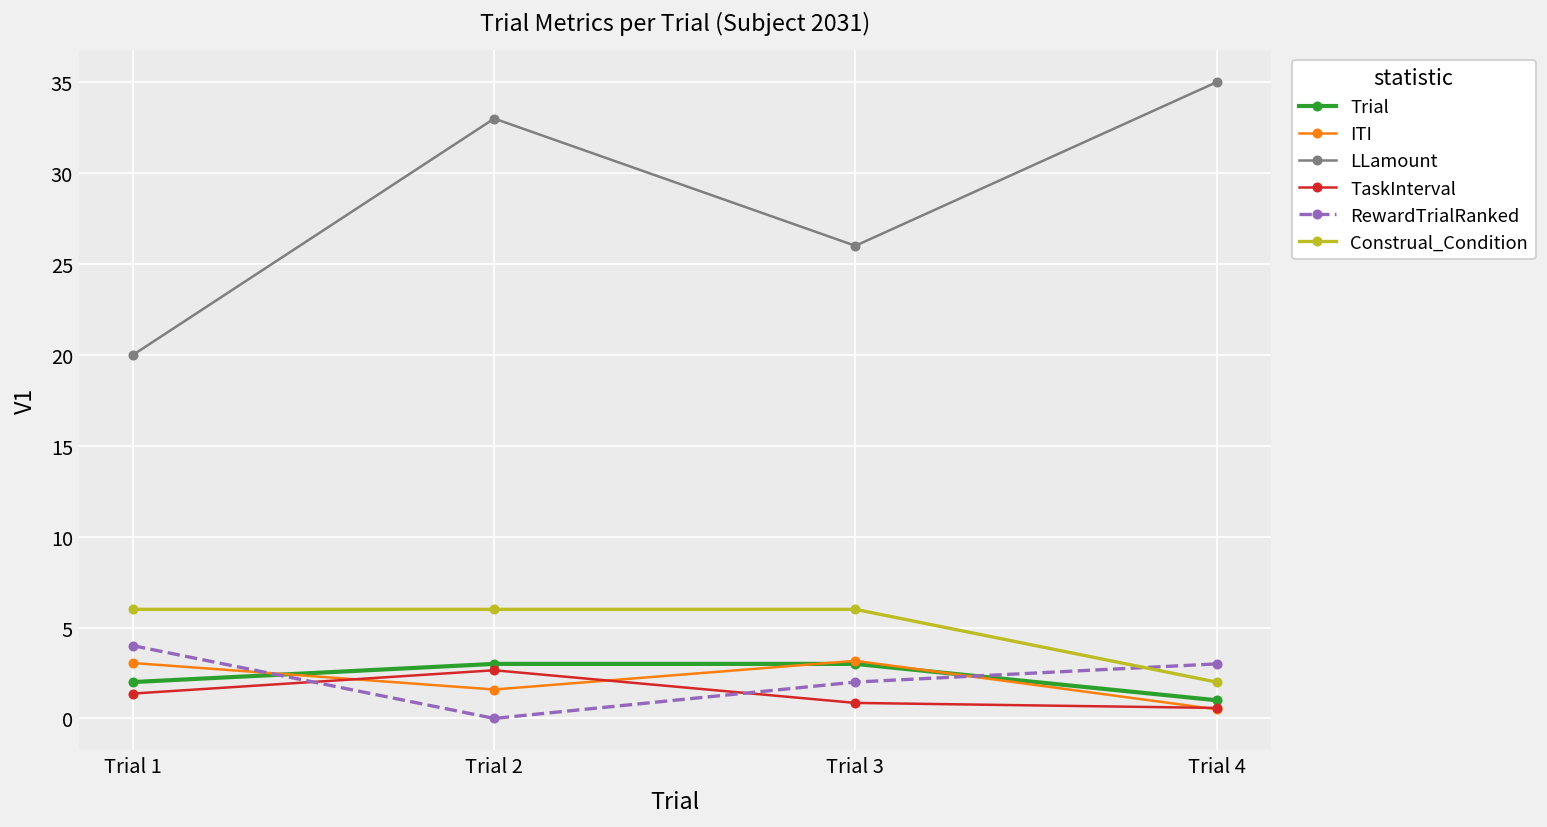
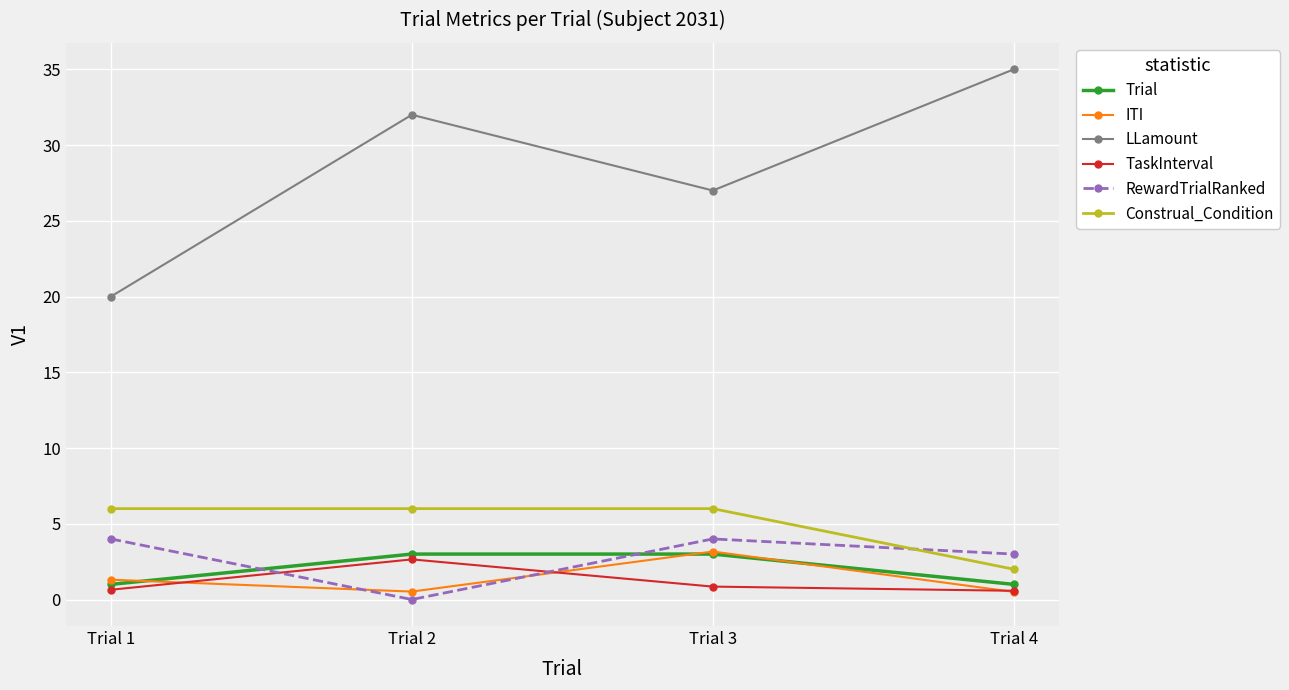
Trial, Trial 1: 2 -> 1
ITI, Trial 1: 3.0 -> 1.3
TaskInterval, Trial 1: 1.4 -> 0.6
ITI, Trial 2: 1.6 -> 0.5
LLamount, Trial 2: 33 -> 32
LLamount, Trial 3: 26 -> 27
RewardTrialRanked, Trial 3: 2 -> 4
